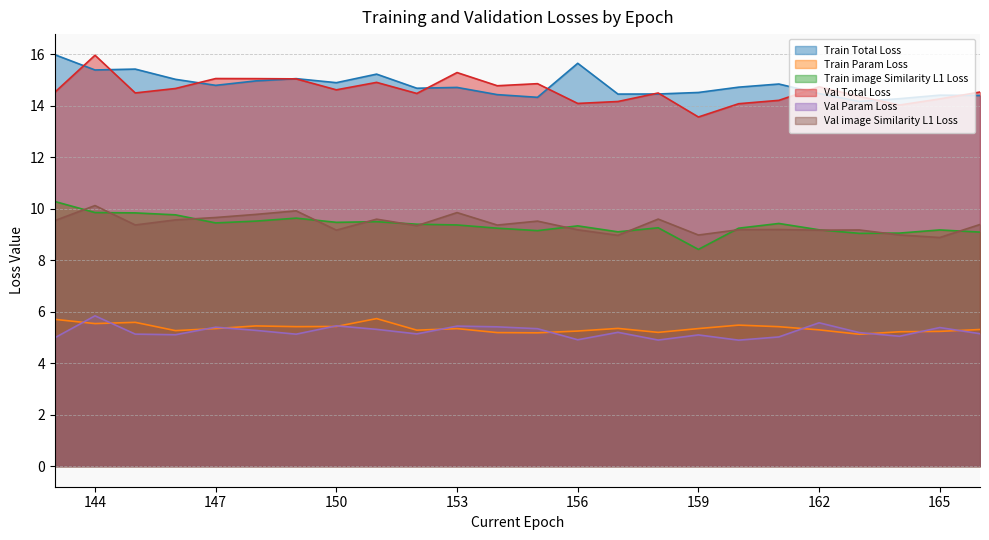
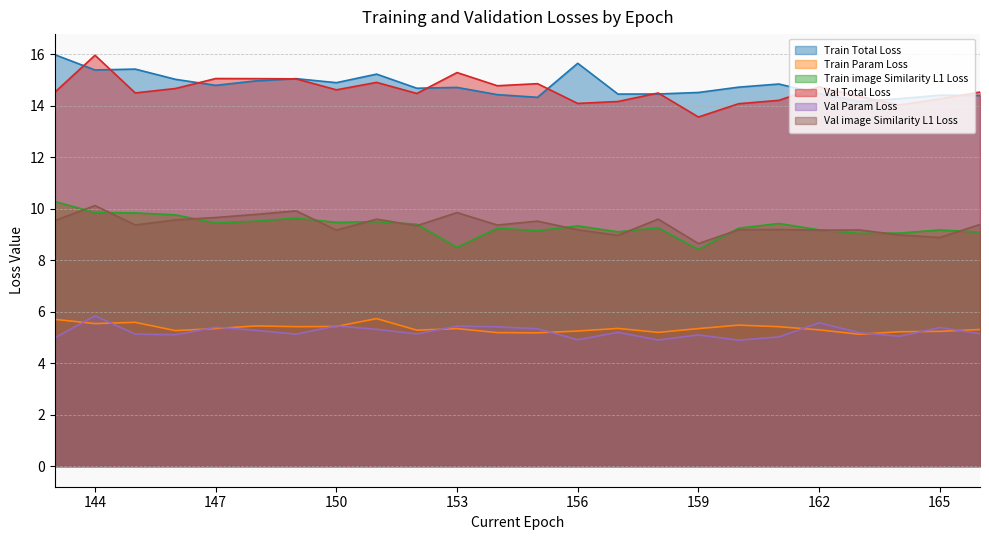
Train image Similarity L1 Loss, 153: 9.4 -> 8.5
Val image Similarity L1 Loss, 159: 9.0 -> 8.6
